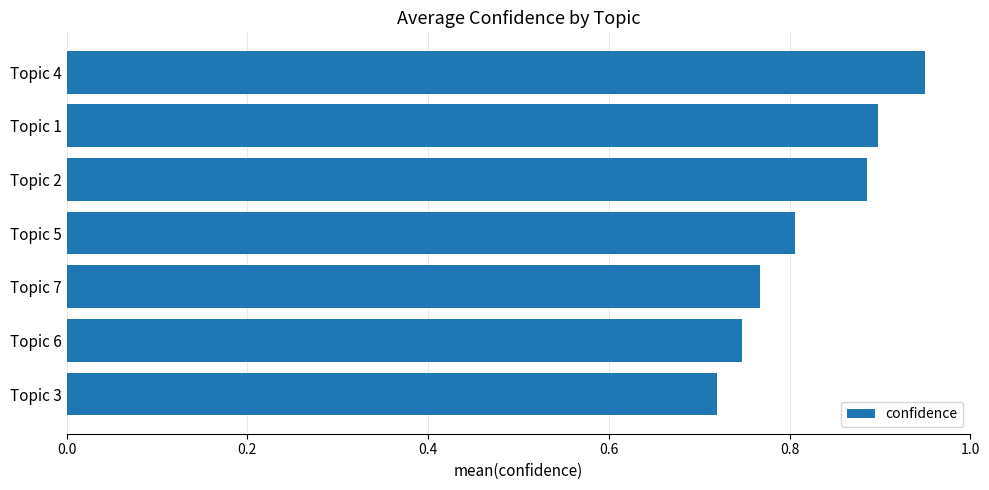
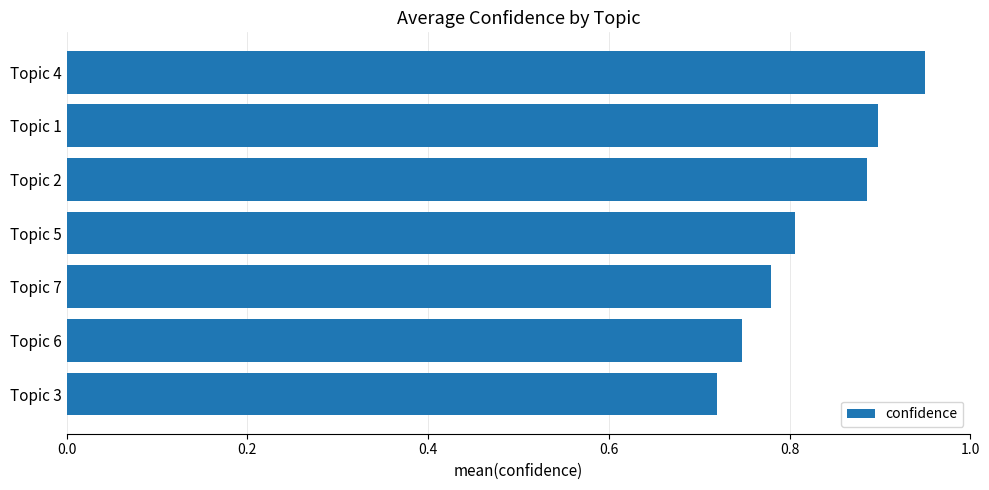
Topic 7: 0.77 -> 0.78
